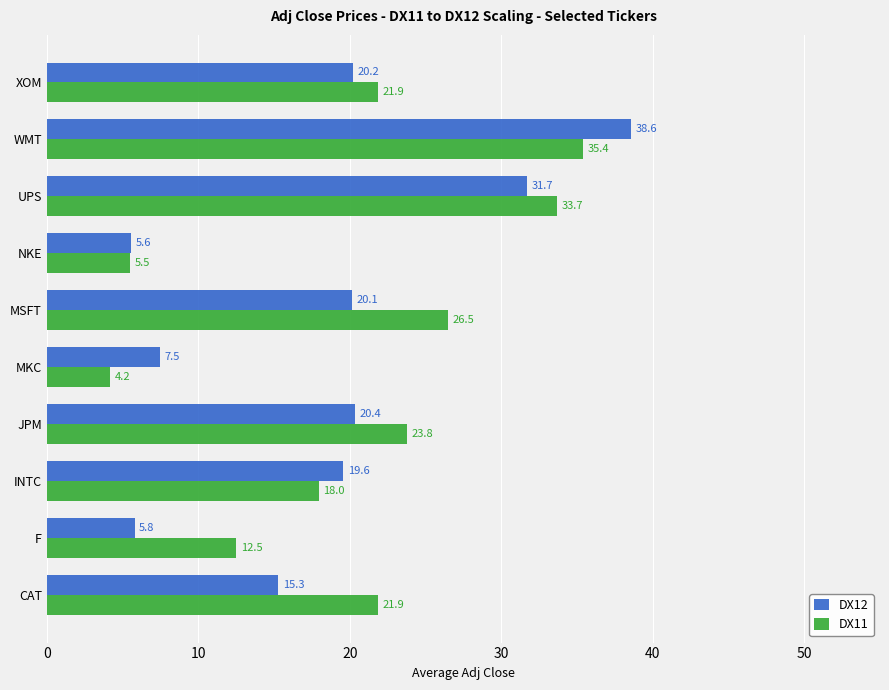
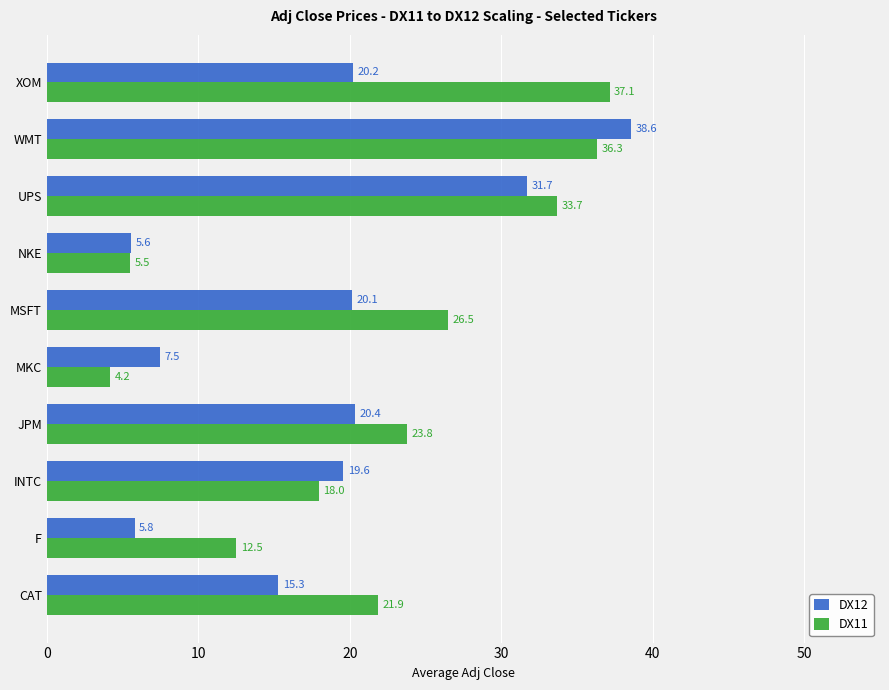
DX11, XOM: 21.9 -> 37.1
DX11, WMT: 35.4 -> 36.3
